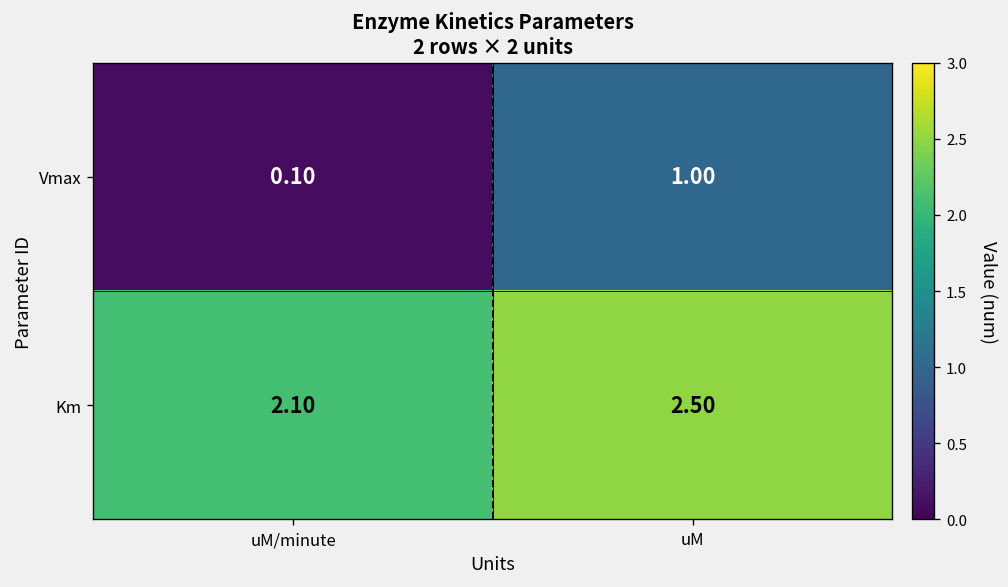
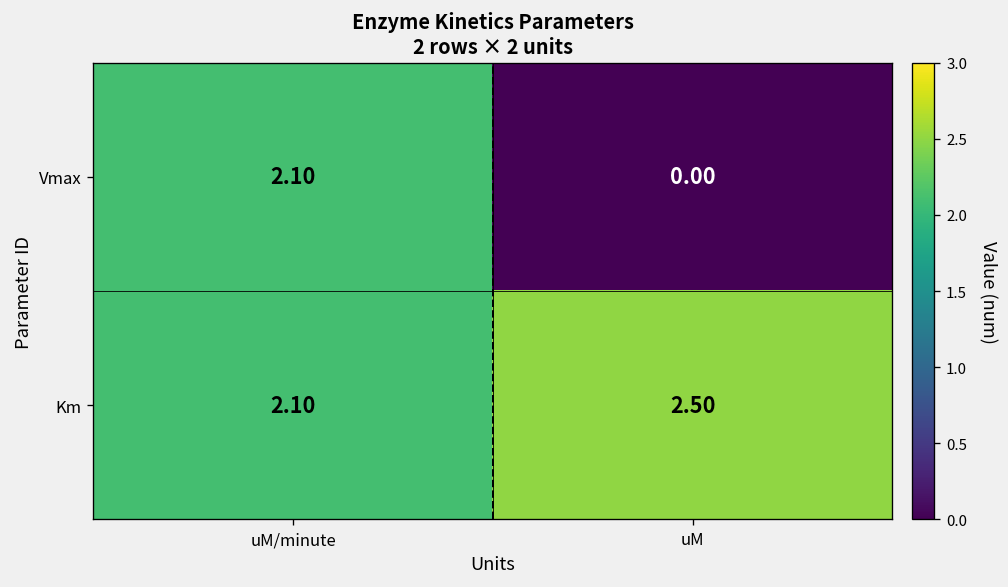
Vmax, uM/minute: 0.10 -> 2.10
Vmax, uM: 1.00 -> 0.00
